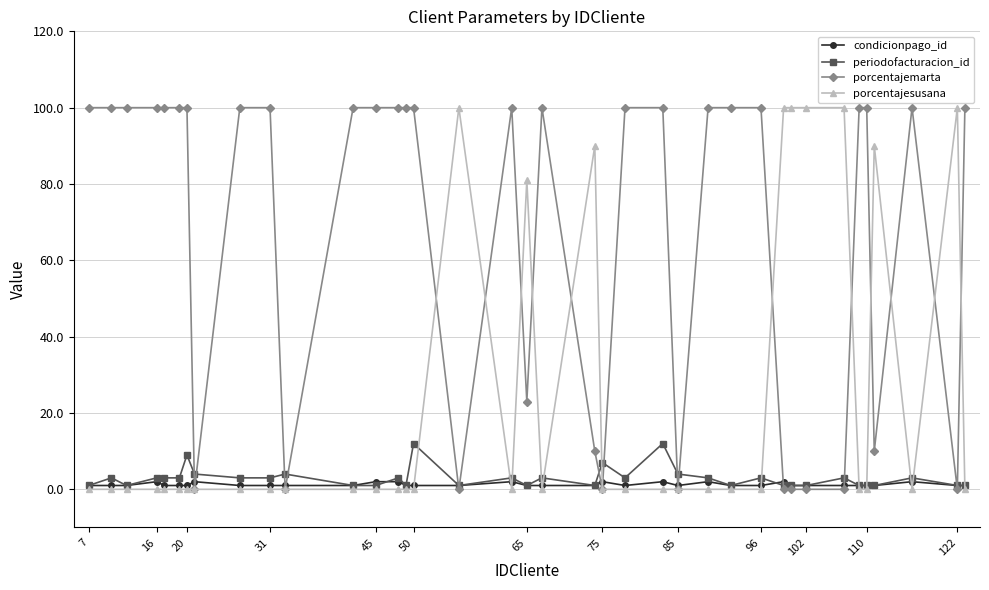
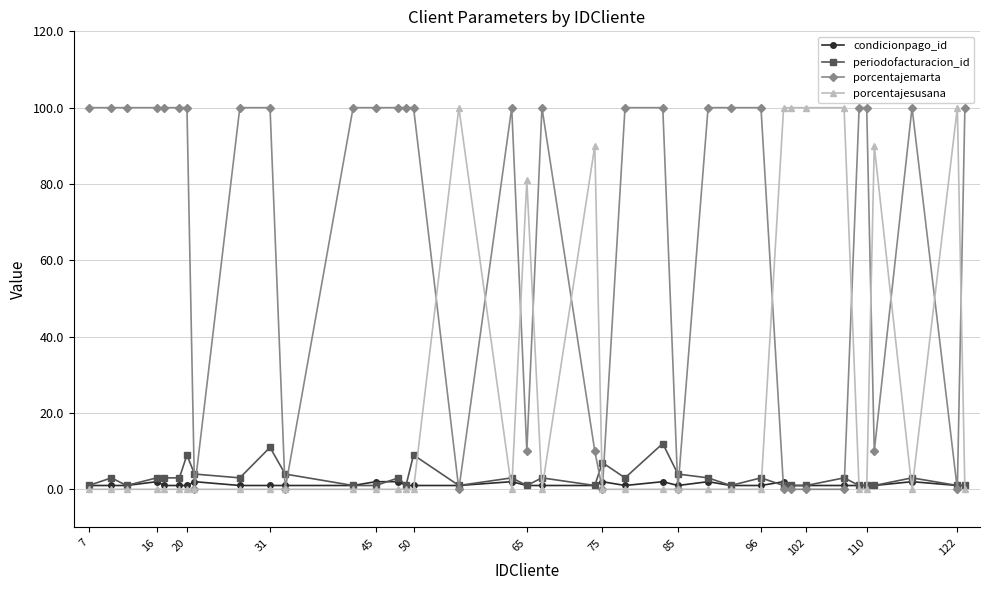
periodofacturacion_id, 31: 3 -> 11
periodofacturacion_id, 50: 12 -> 9
porcentajemarta, 65: 23 -> 10
